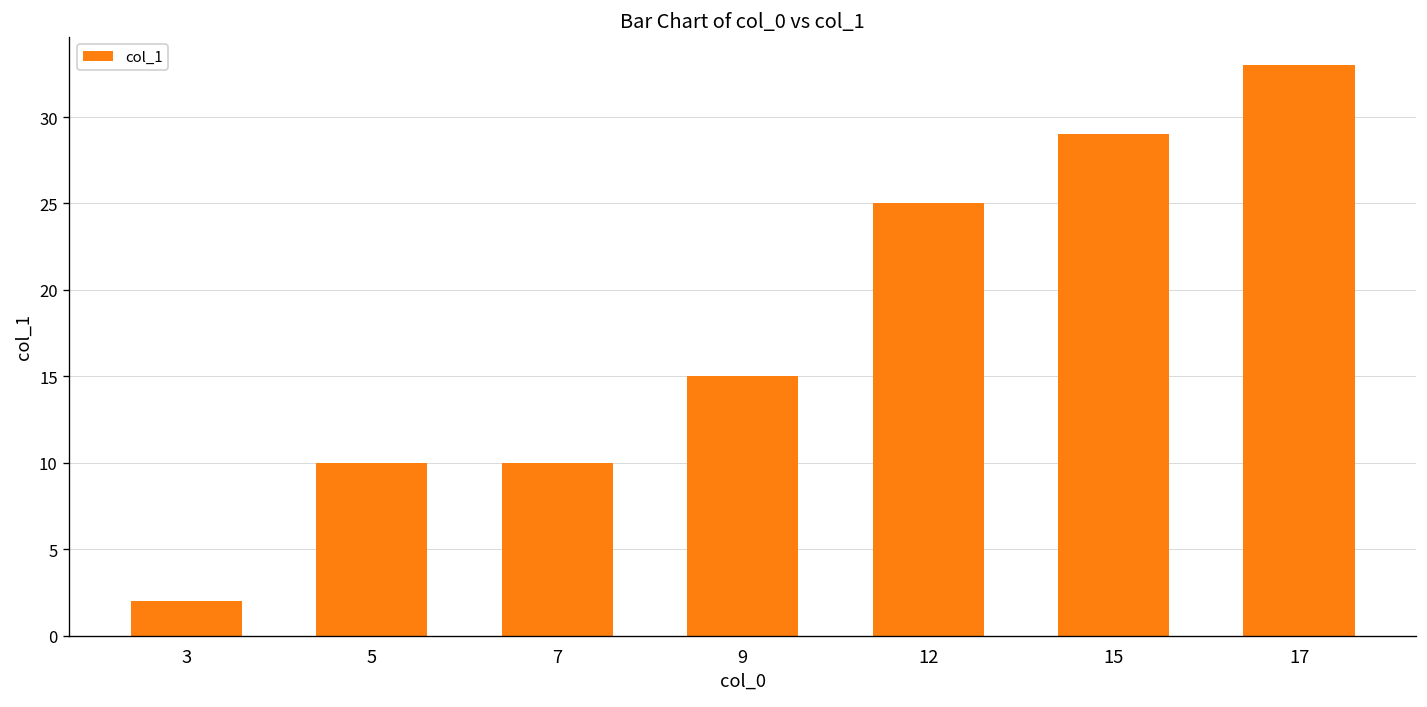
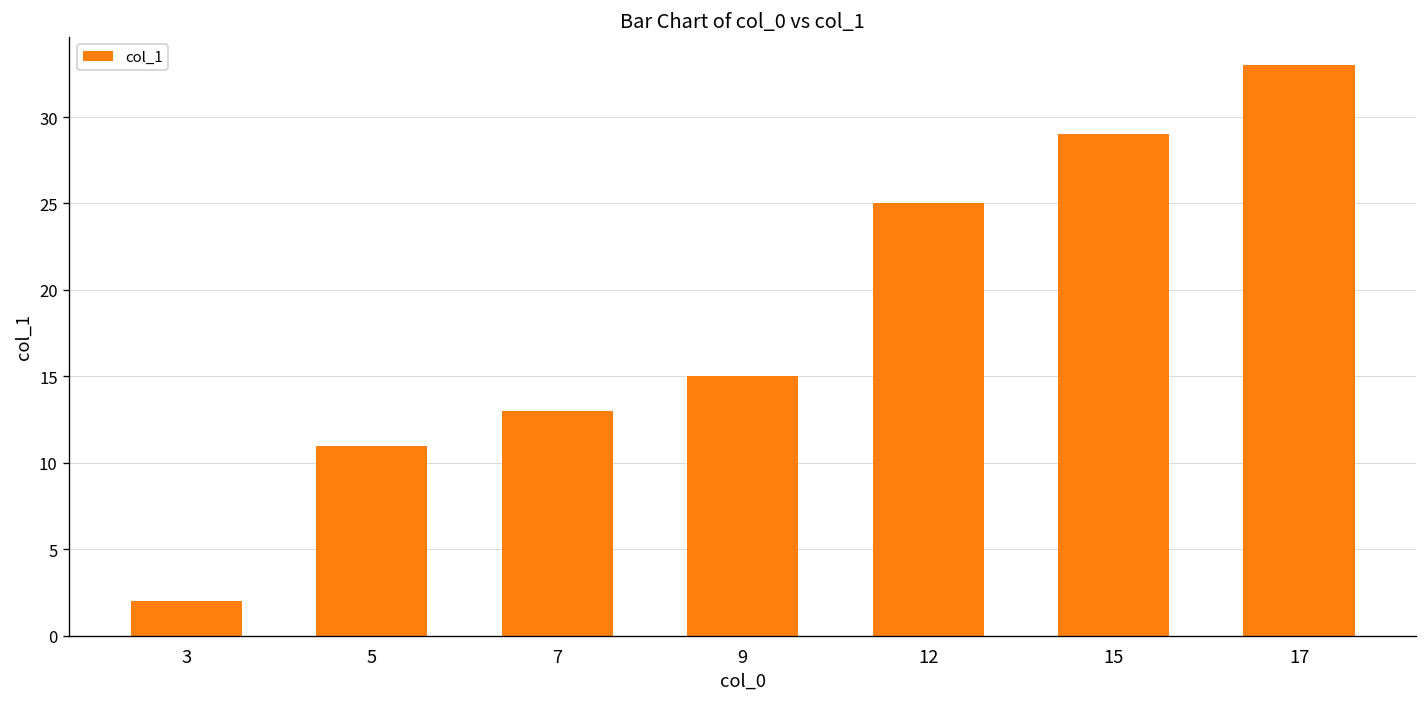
5: 10 -> 11
7: 10 -> 13
